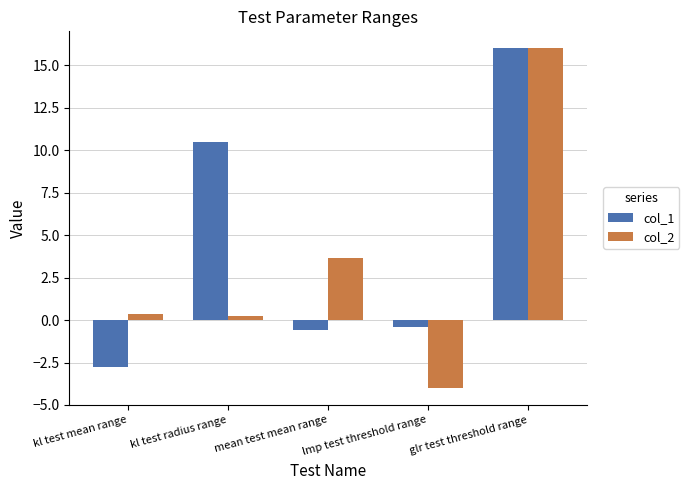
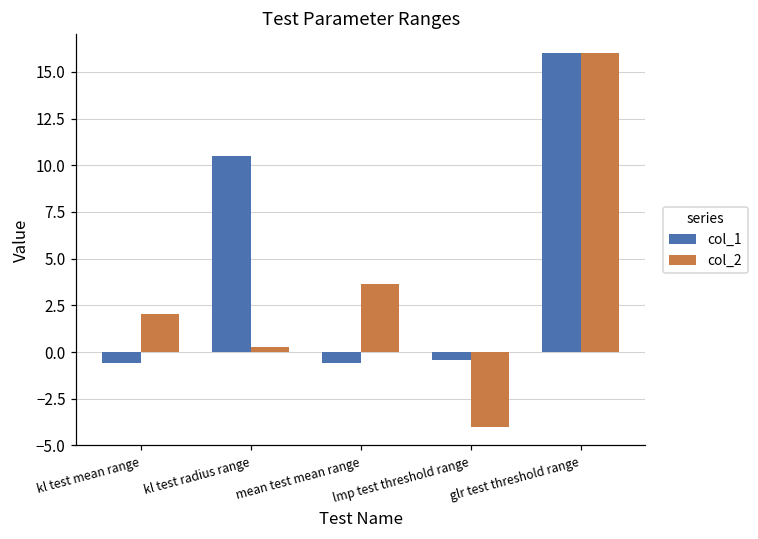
col_1, kl test mean range: -2.8 -> -0.6
col_2, kl test mean range: 0.3 -> 2.1
